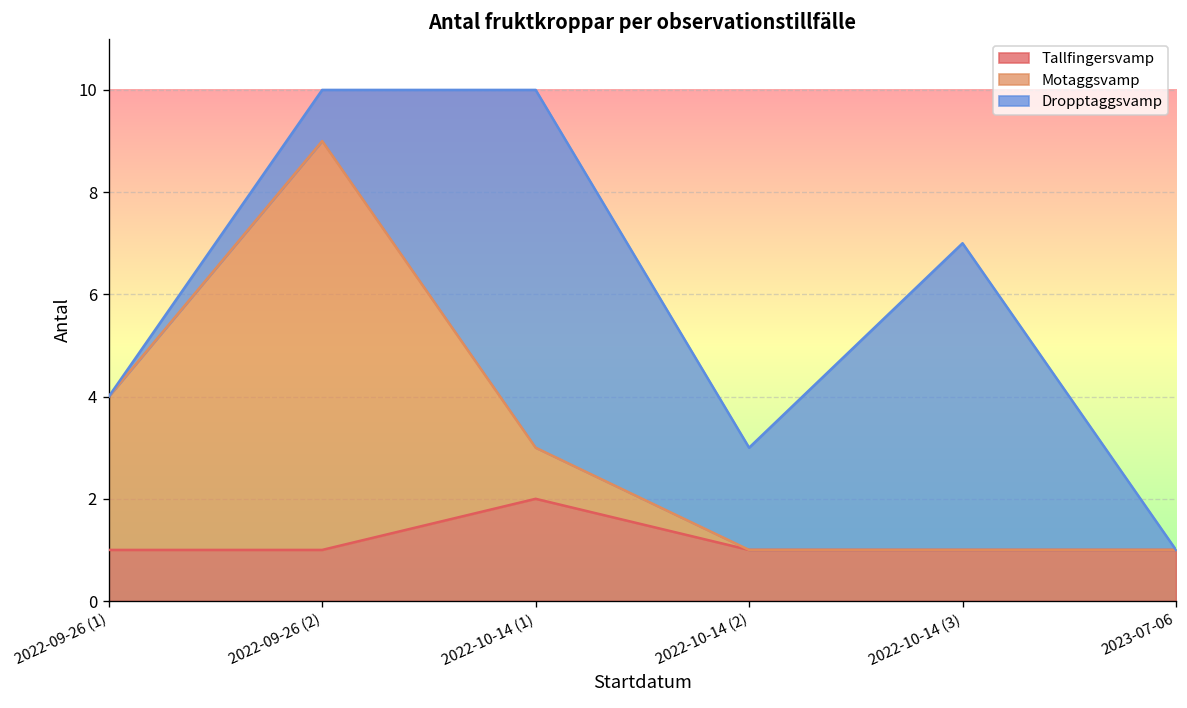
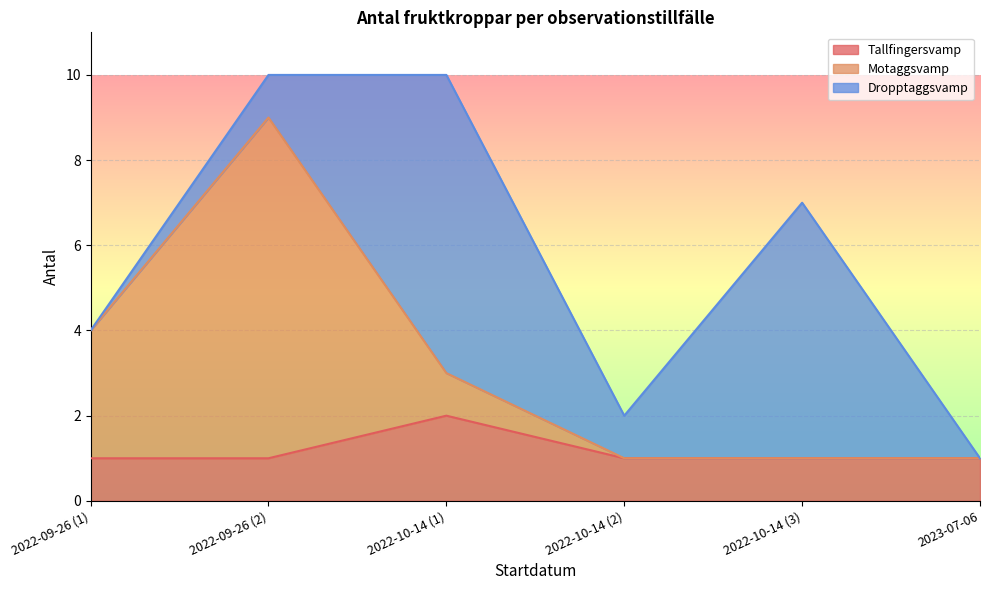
Dropptaggsvamp, 2022-10-14 (2): 2 -> 1
